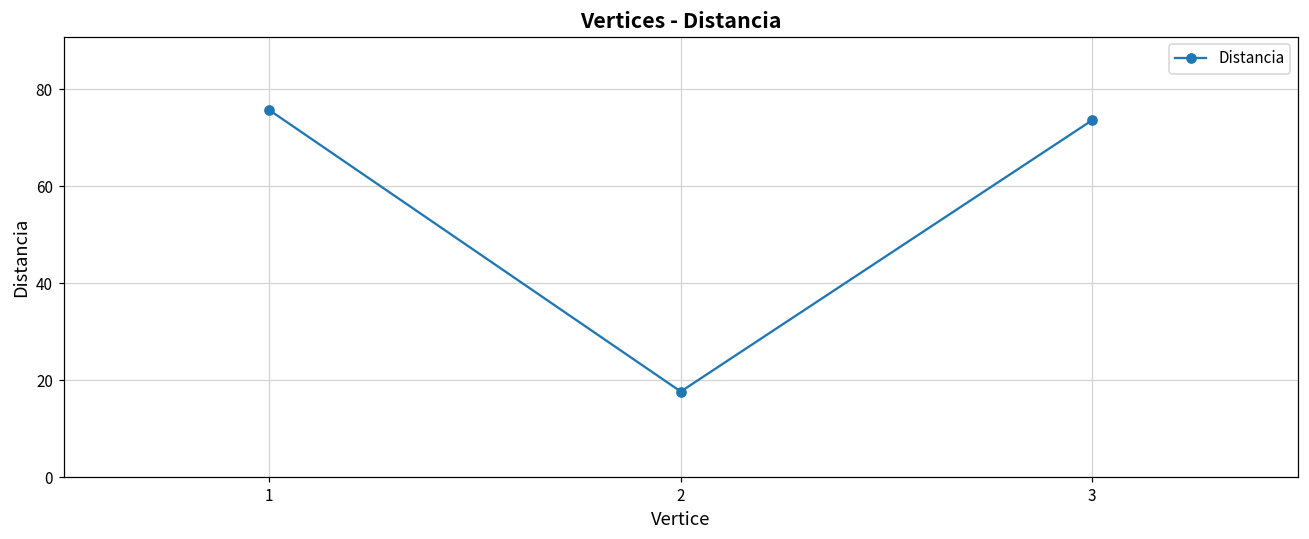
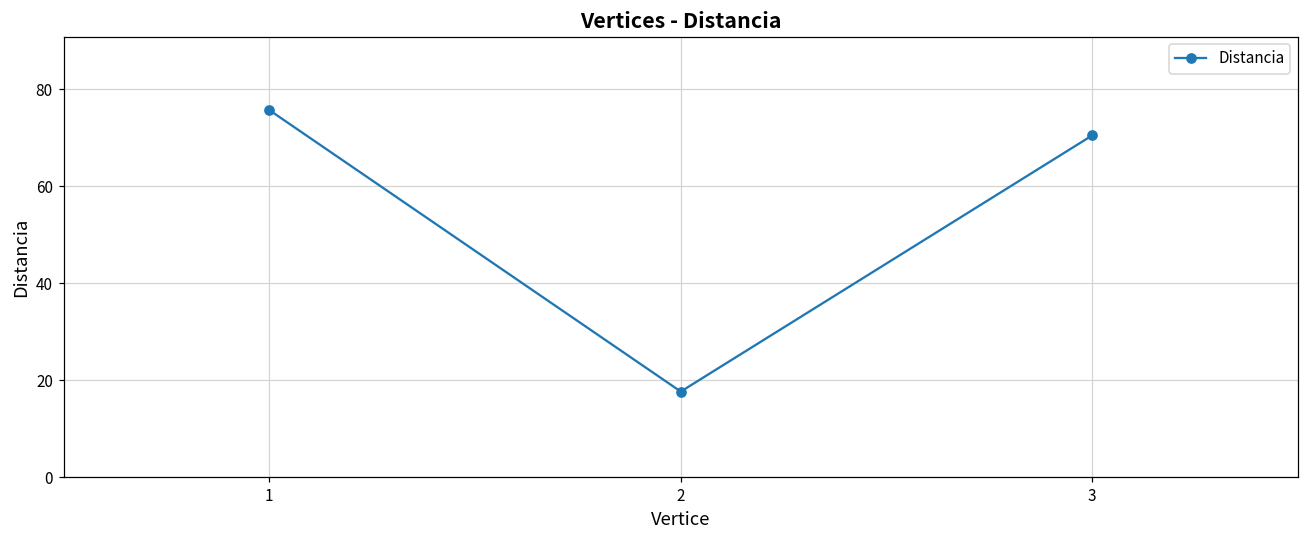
3: 74 -> 70
